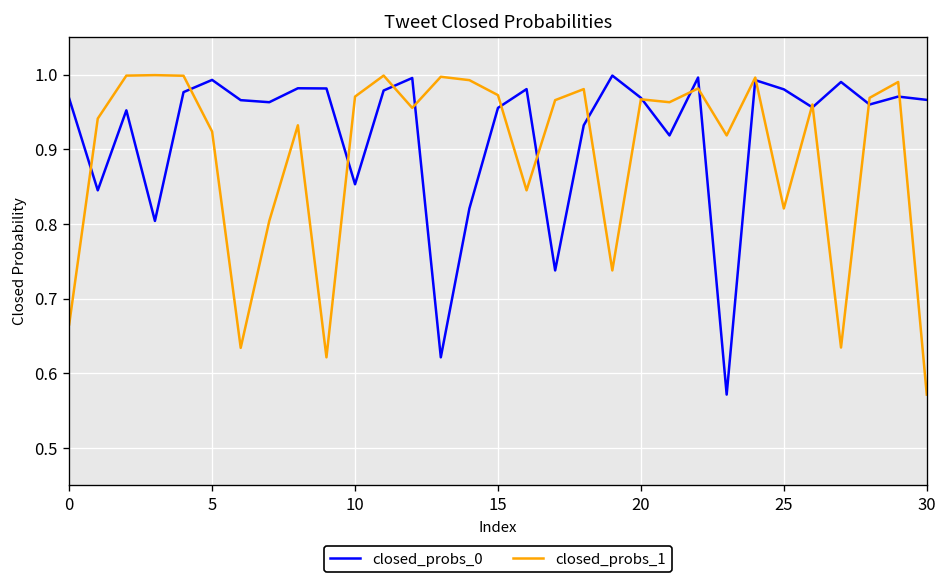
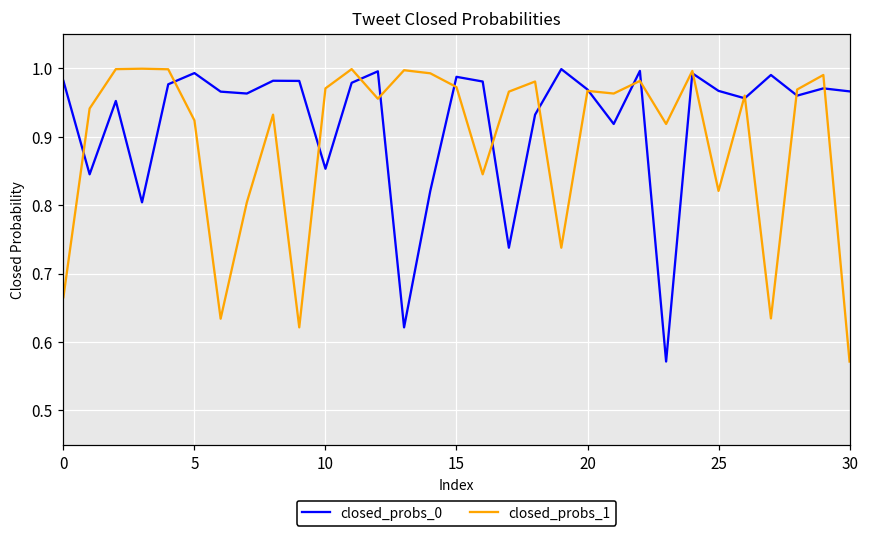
closed_probs_0, 0: 0.97 -> 0.98
closed_probs_0, 15: 0.96 -> 0.99
closed_probs_0, 25: 0.98 -> 0.97
